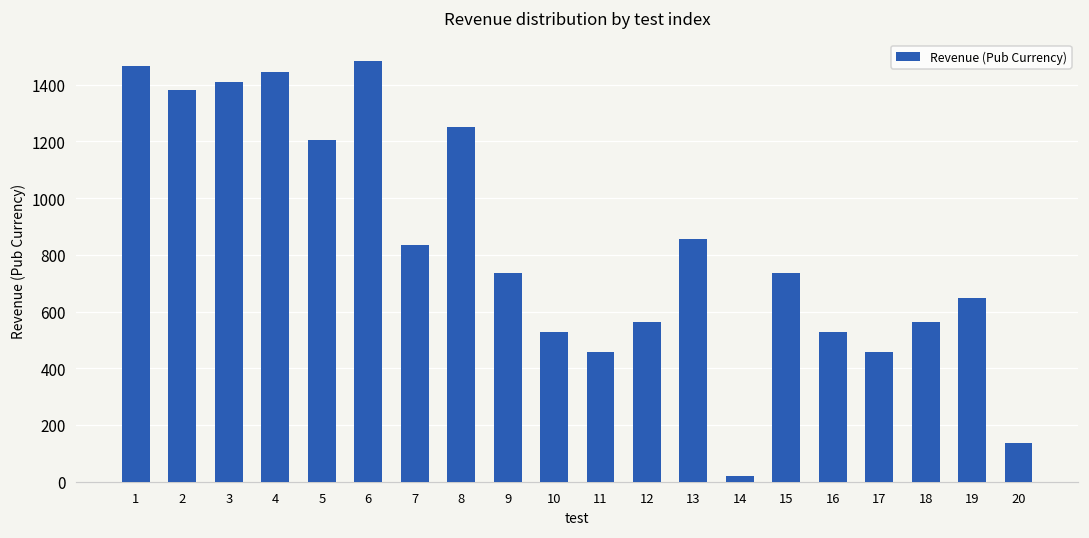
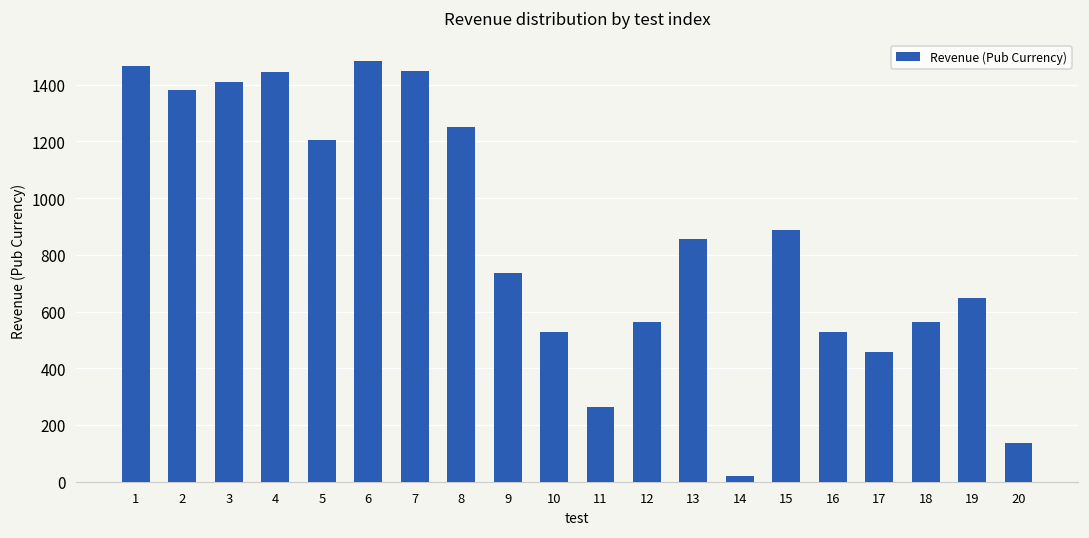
7: 840 -> 1450
11: 460 -> 260
15: 740 -> 890
